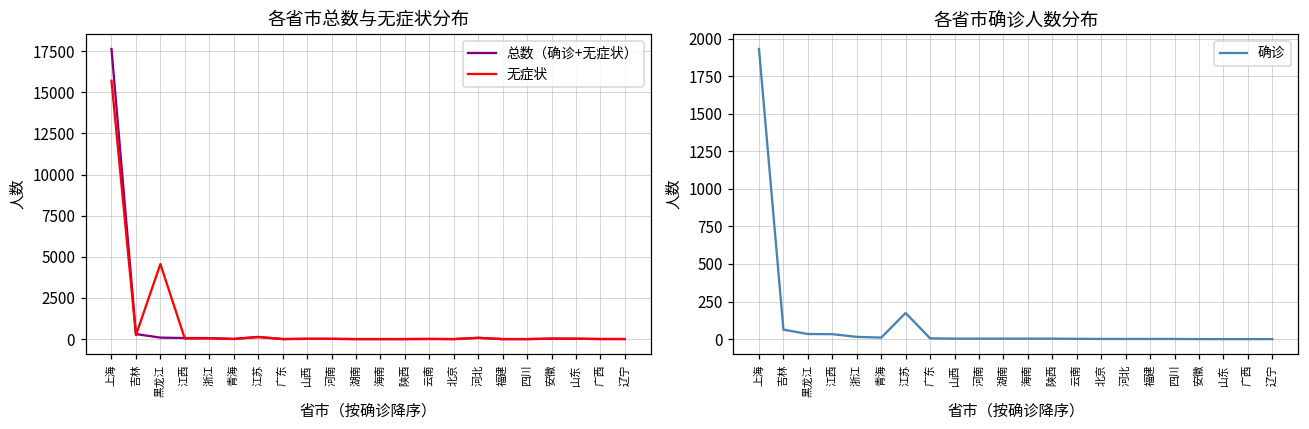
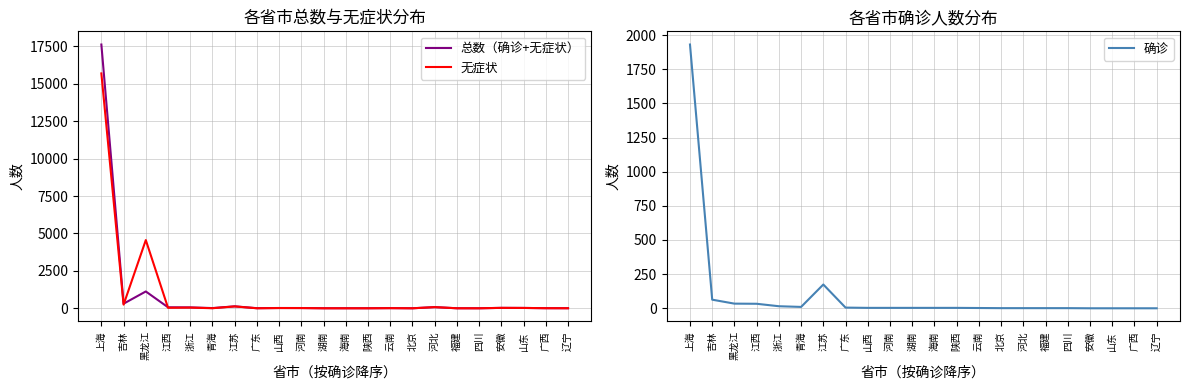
各省市总数与无症状分布, 总数（确诊+无症状）, 黑龙江: 100 -> 1100
